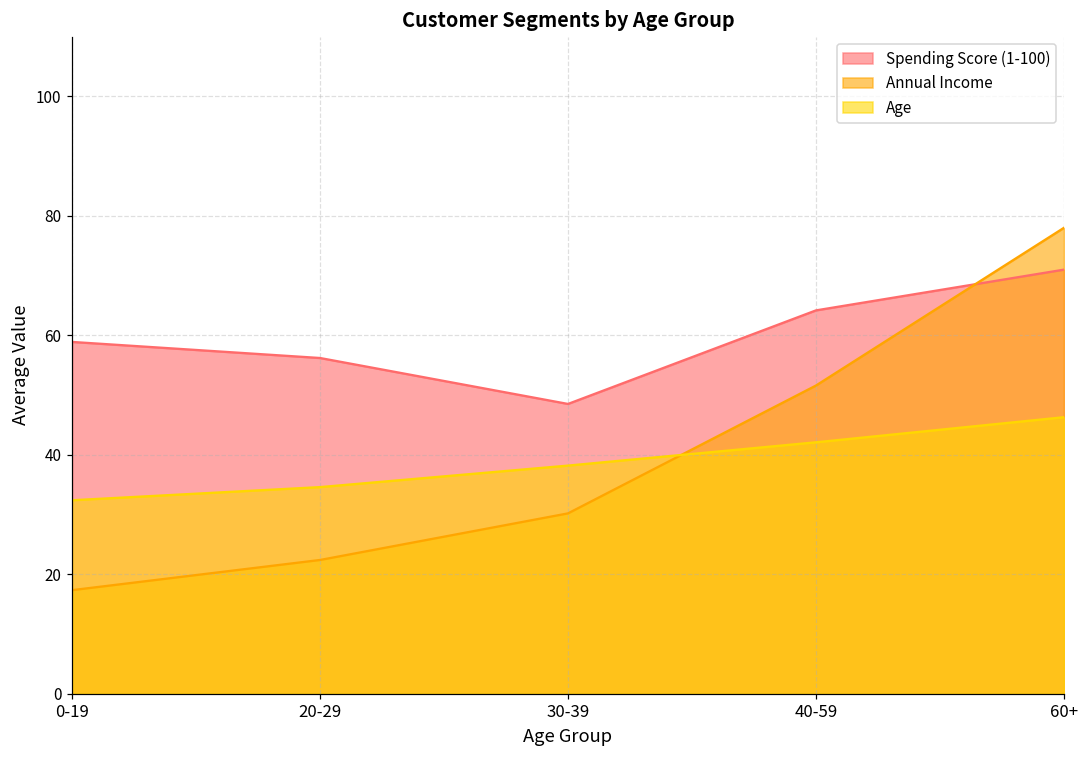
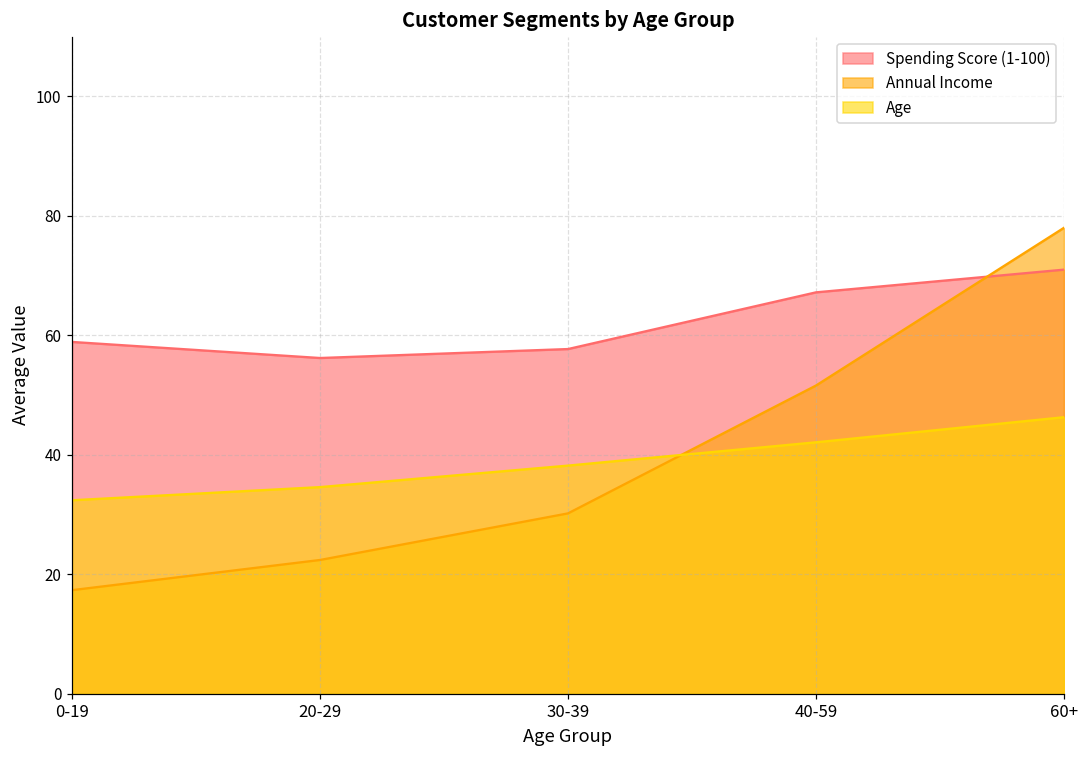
Spending Score (1-100), 30-39: 49 -> 58
Spending Score (1-100), 40-59: 64 -> 67
